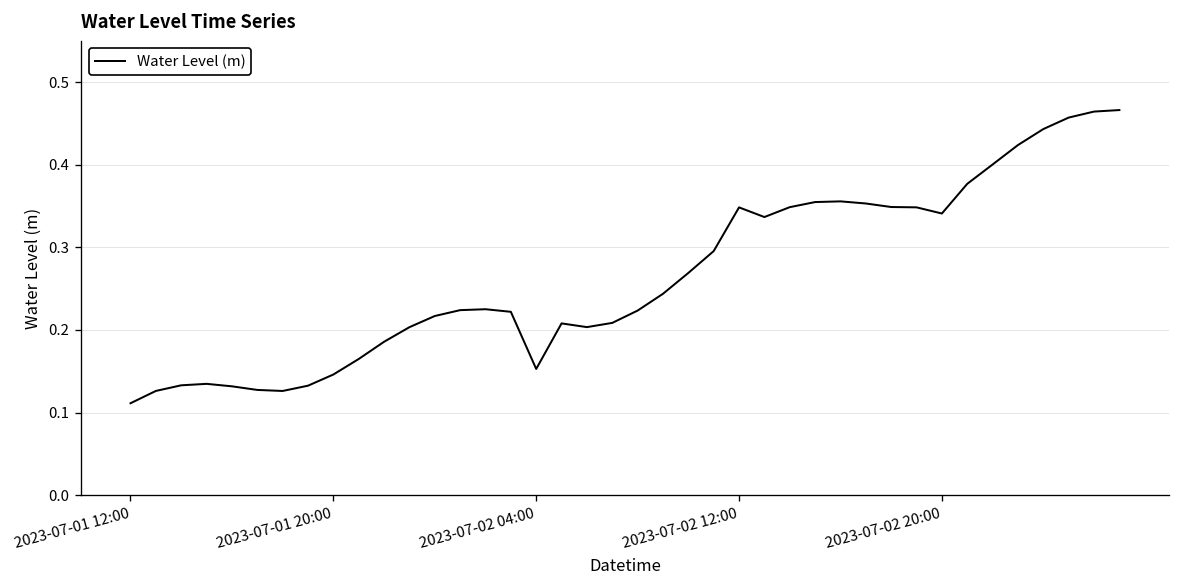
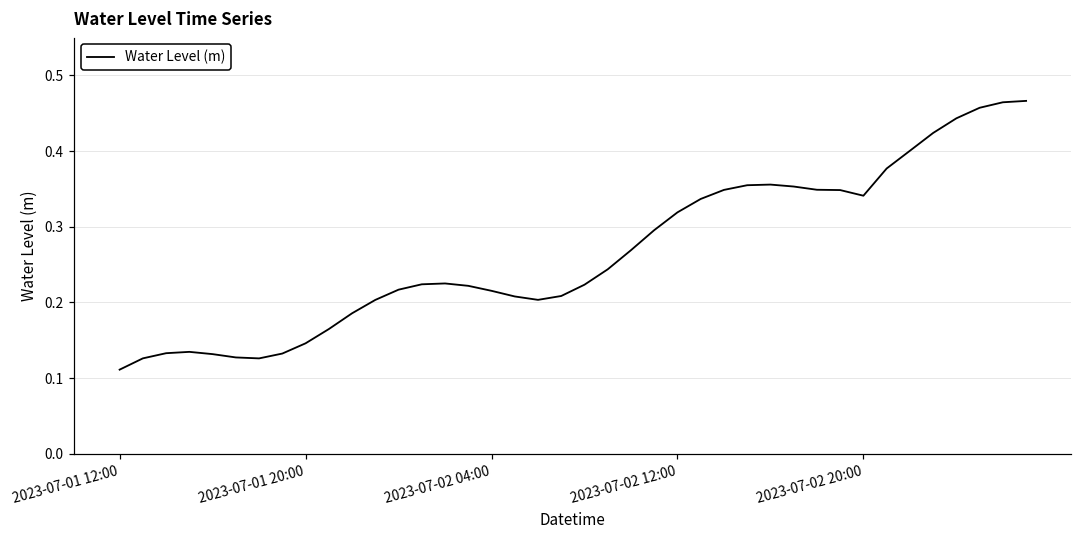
2023-07-02 04:00: 0.15 -> 0.22
2023-07-02 12:00: 0.35 -> 0.32
